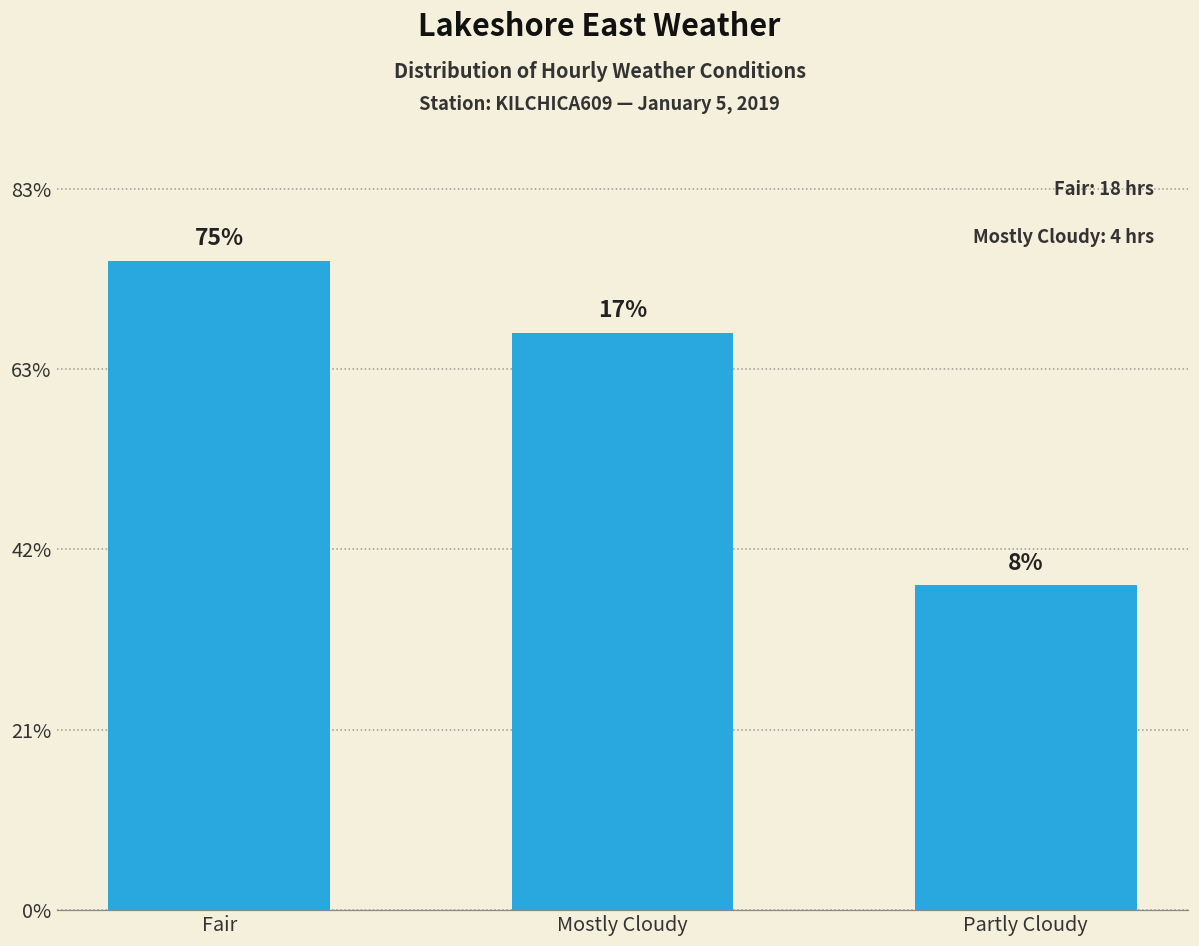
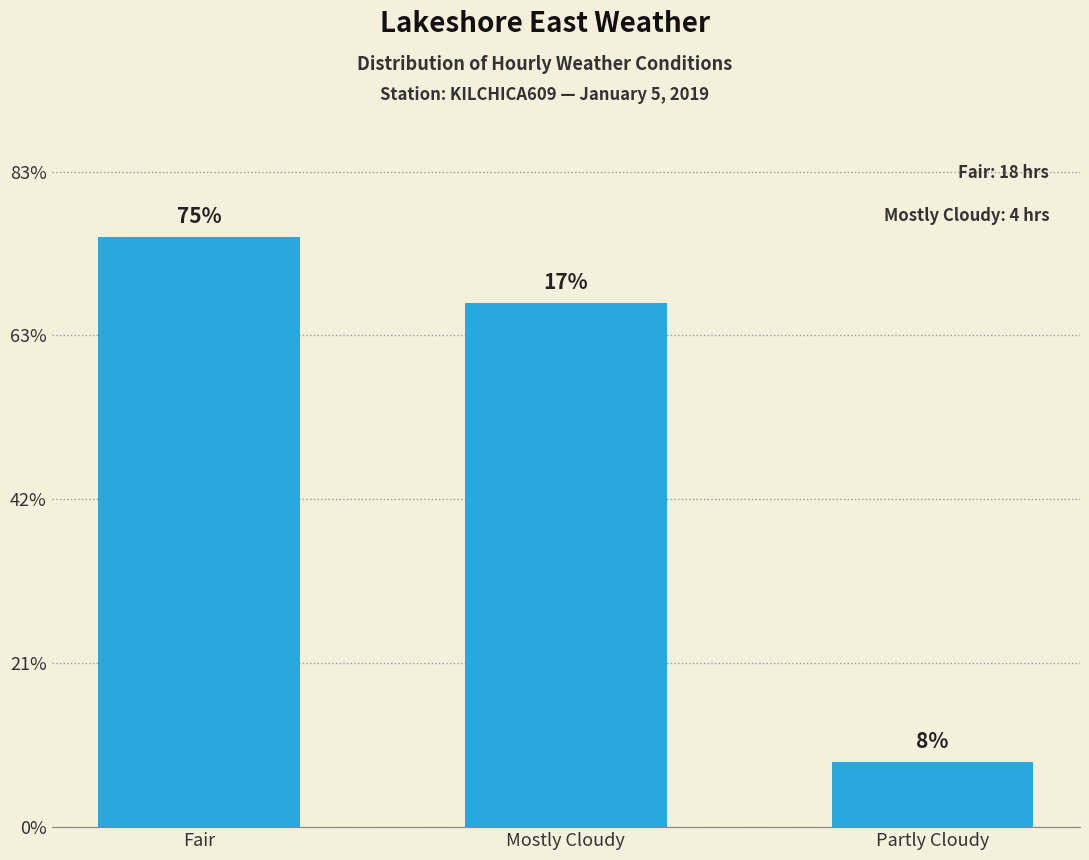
Partly Cloudy: 37% -> 8%
